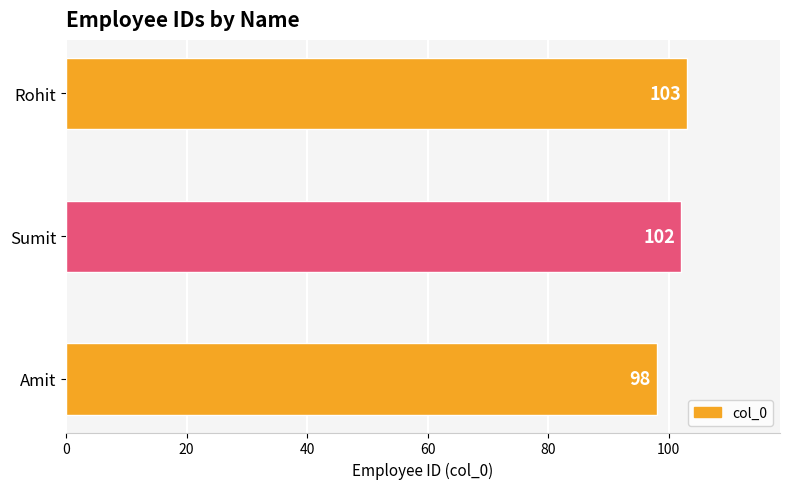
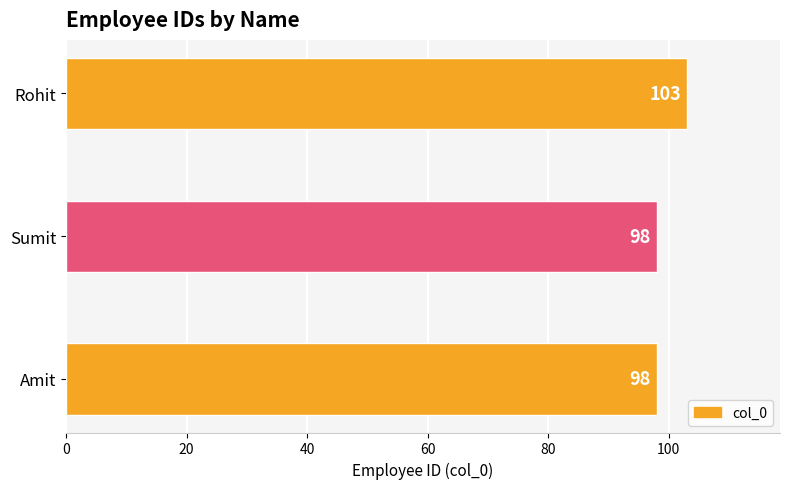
Sumit: 102 -> 98
